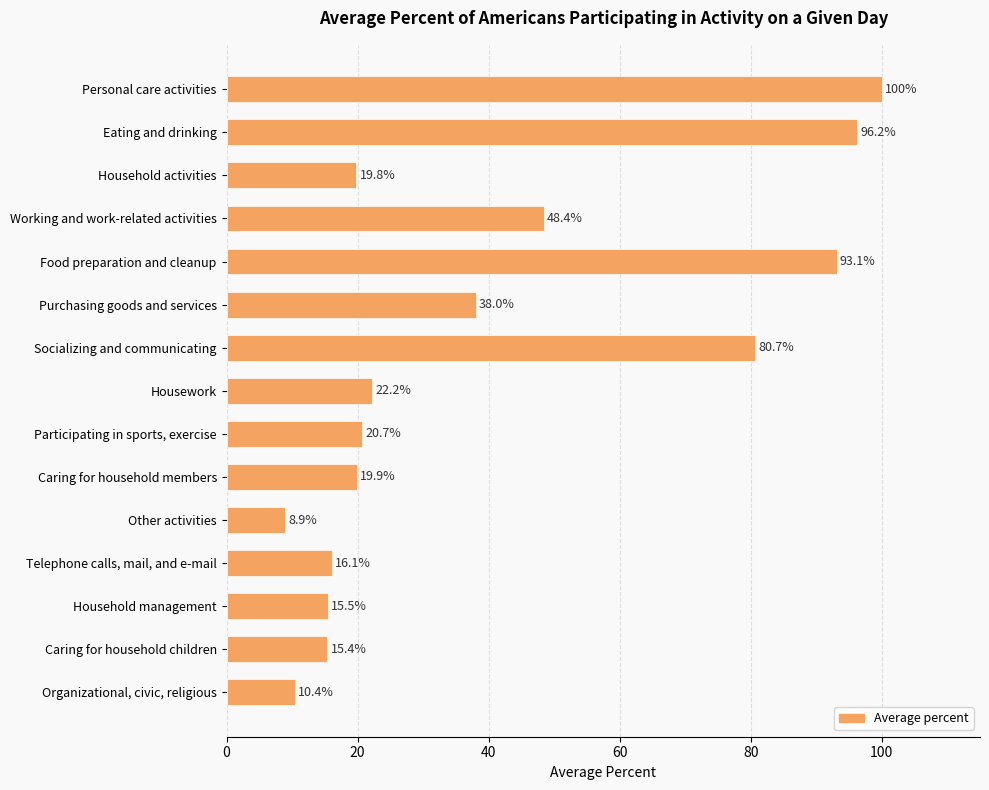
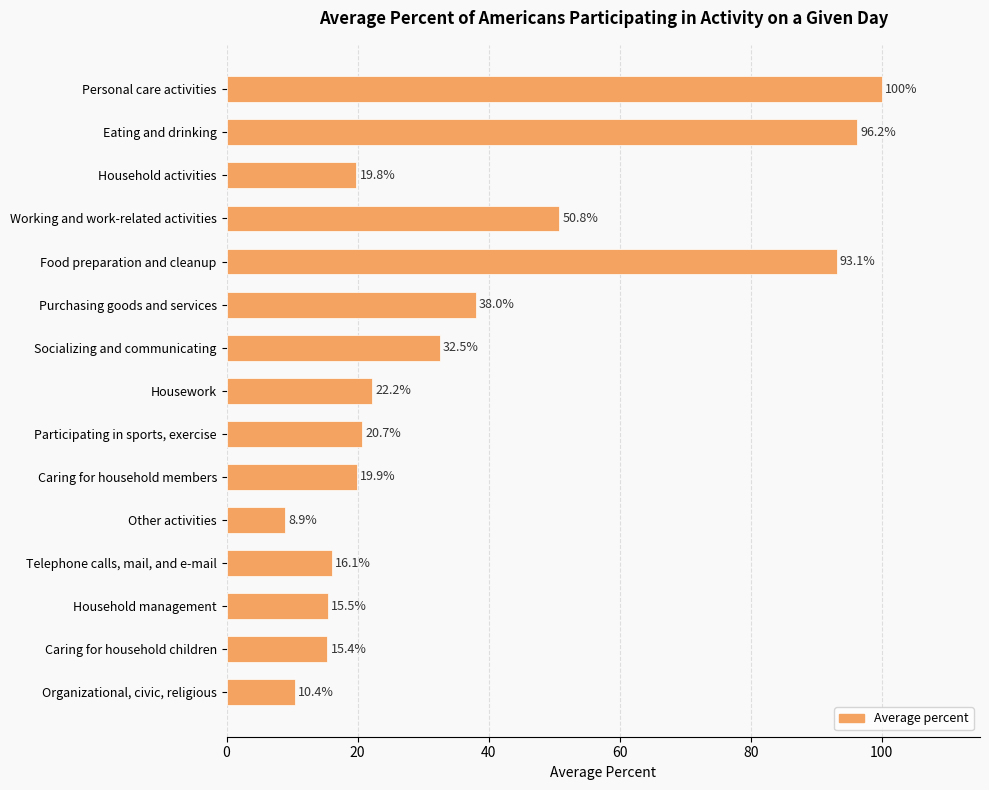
Working and work-related activities: 48.4% -> 50.8%
Socializing and communicating: 80.7% -> 32.5%
